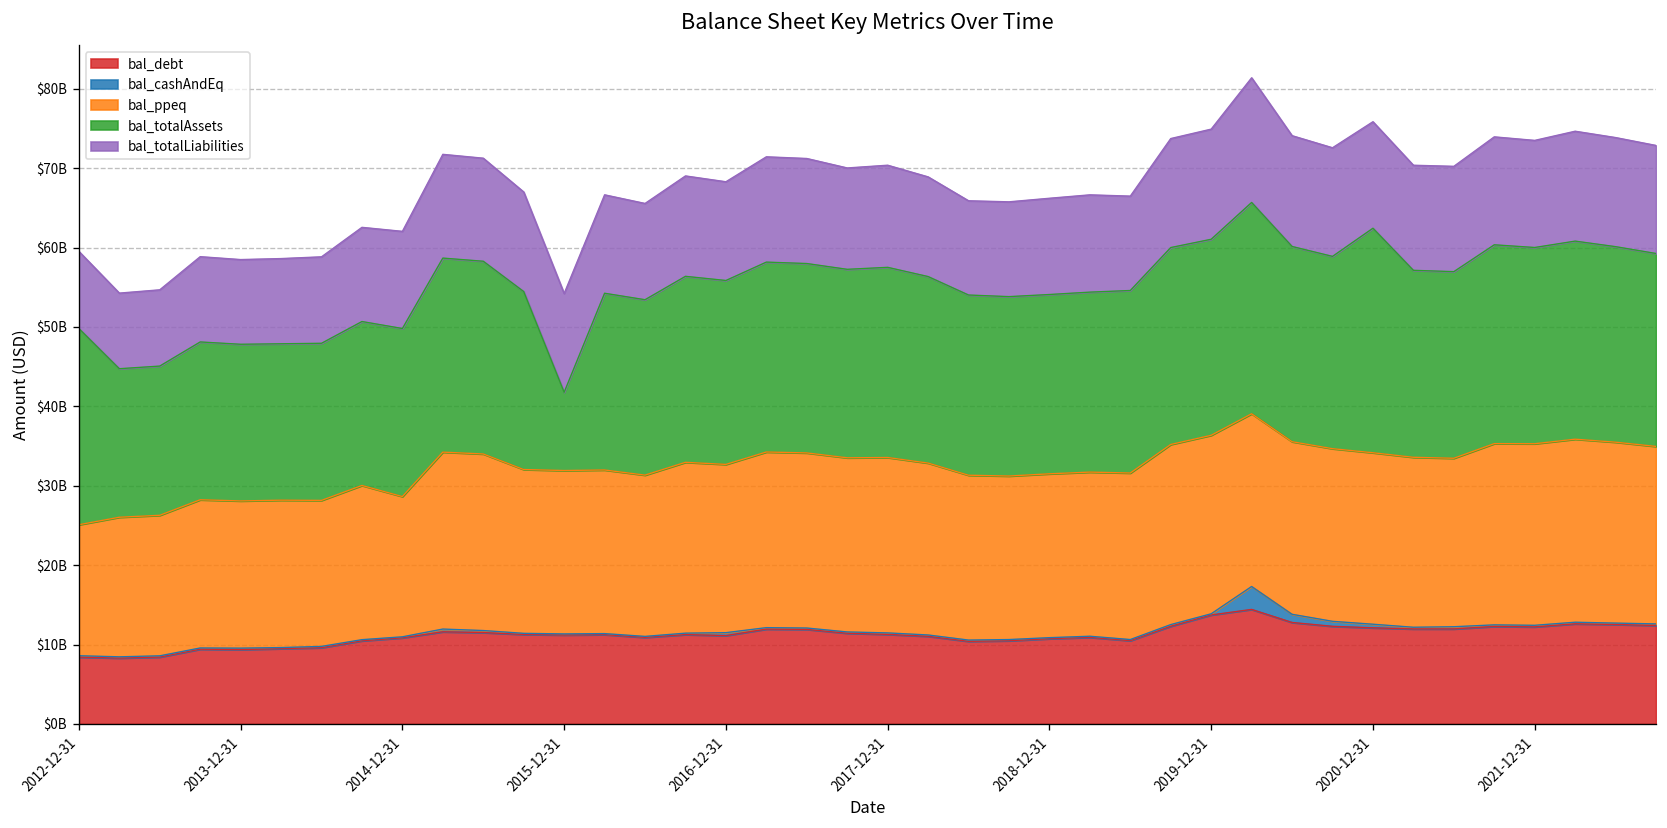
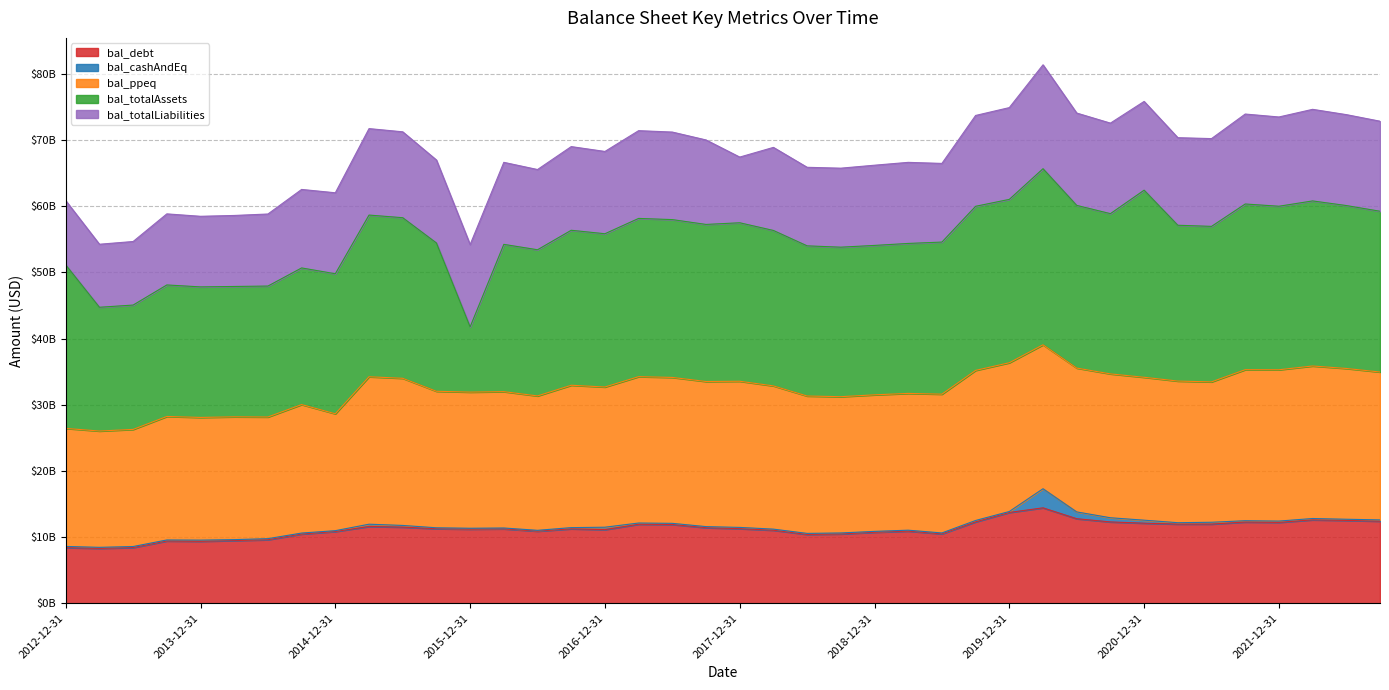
bal_ppeq, 2012-12-31: $17000000000 -> $18000000000
bal_totalLiabilities, 2017-12-31: $13000000000 -> $10000000000
